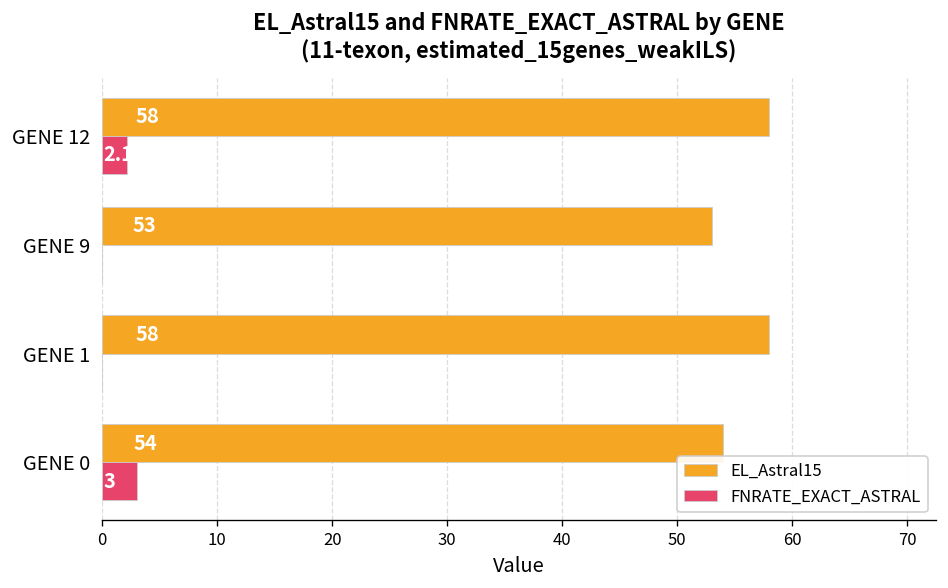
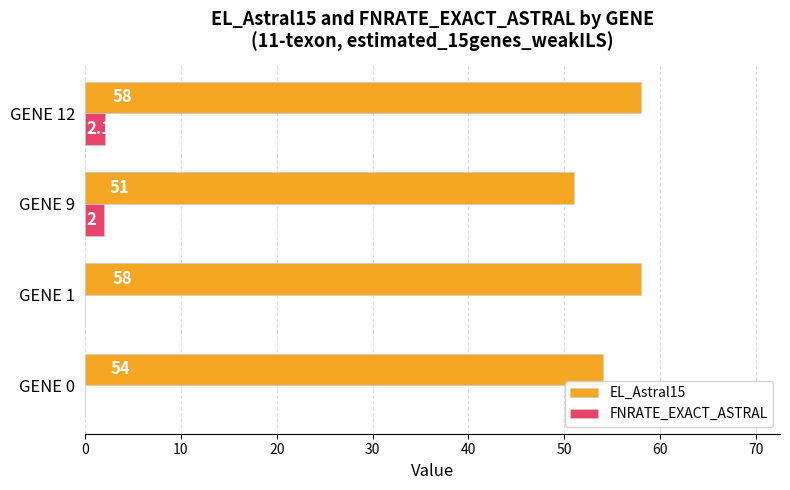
EL_Astral15, GENE 9: 53 -> 51
FNRATE_EXACT_ASTRAL, GENE 9: 0 -> 2
FNRATE_EXACT_ASTRAL, GENE 0: 3 -> 0
